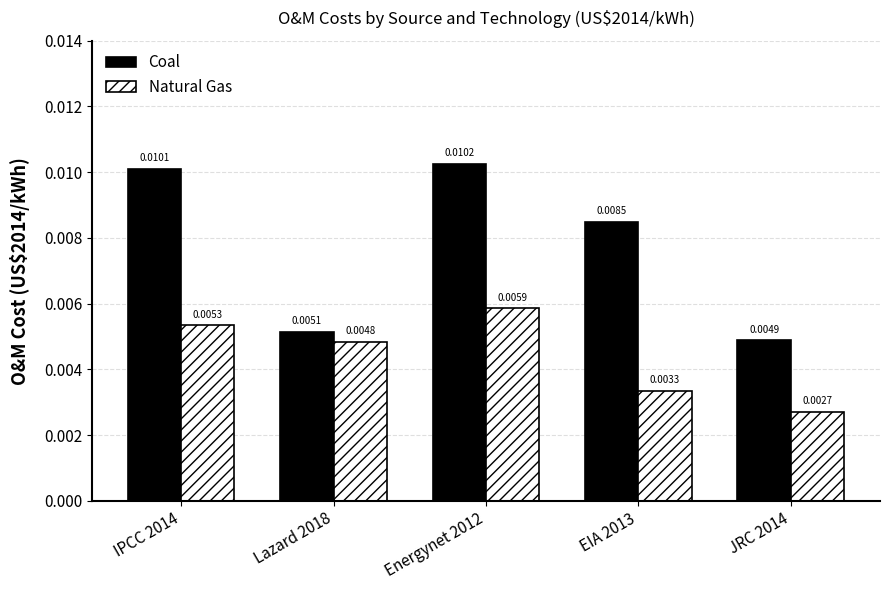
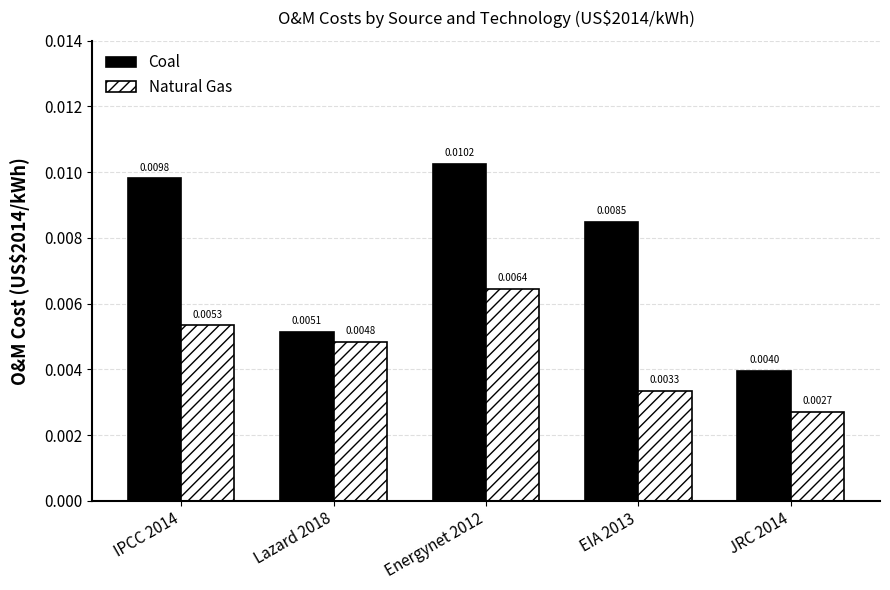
Coal, IPCC 2014: 0.0101 -> 0.0098
Natural Gas, Energynet 2012: 0.0059 -> 0.0064
Coal, JRC 2014: 0.0049 -> 0.0040
